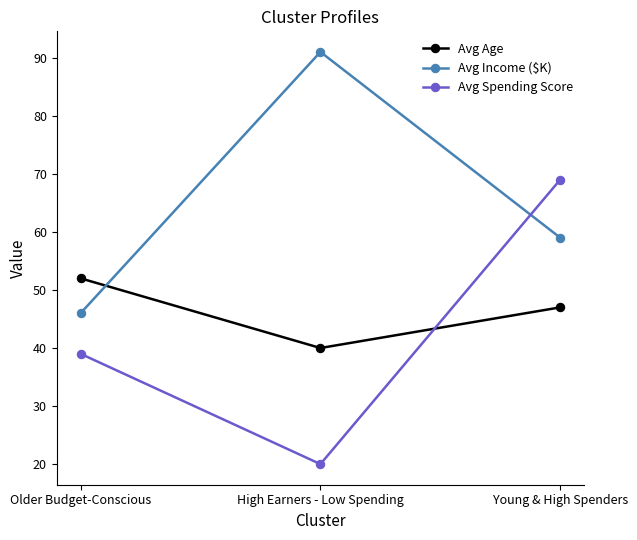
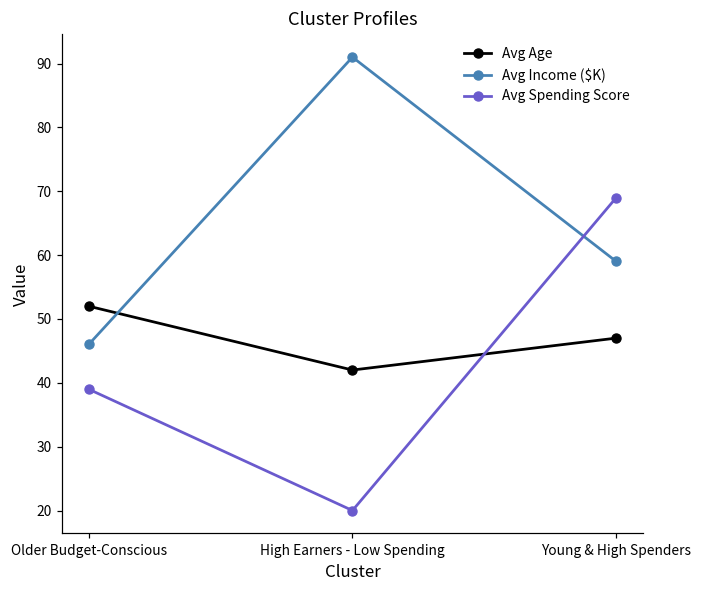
Avg Age, High Earners - Low Spending: 40 -> 42
